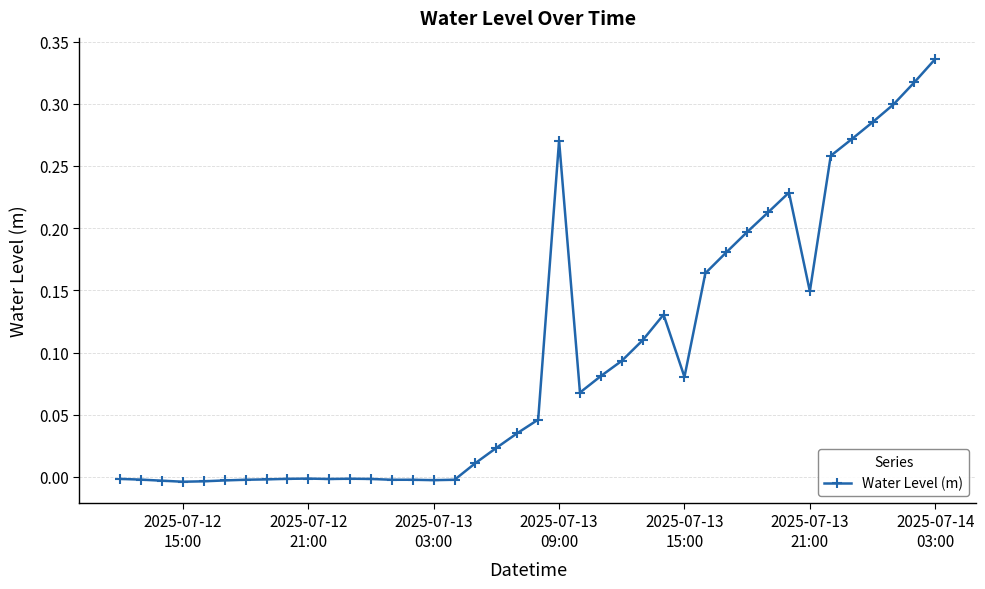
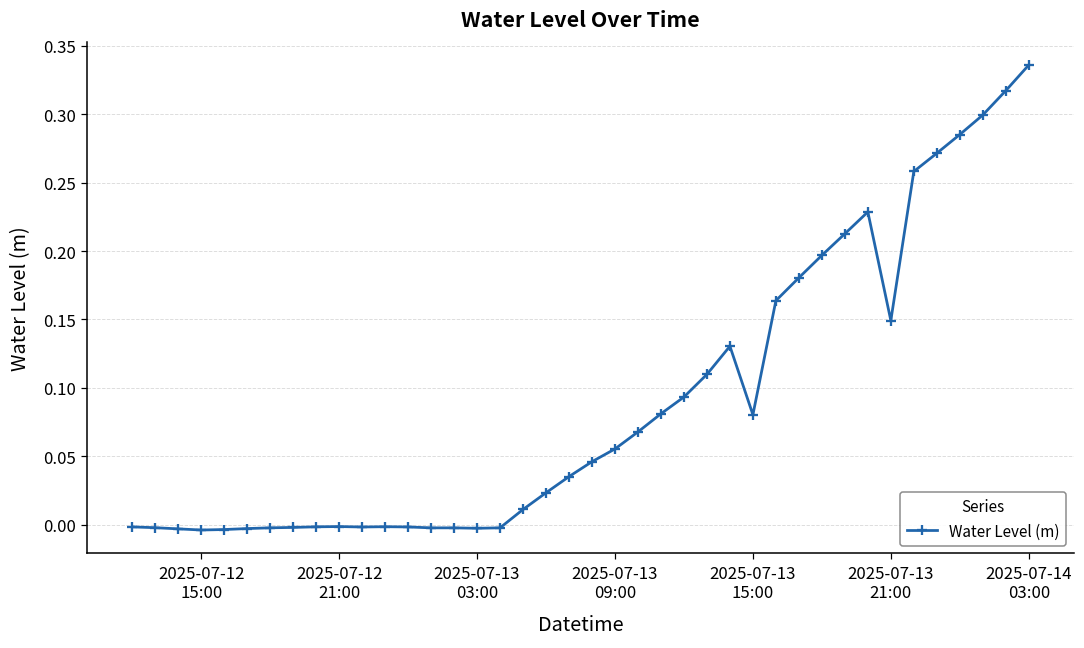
2025-07-13 09:00: 0.270 -> 0.055
